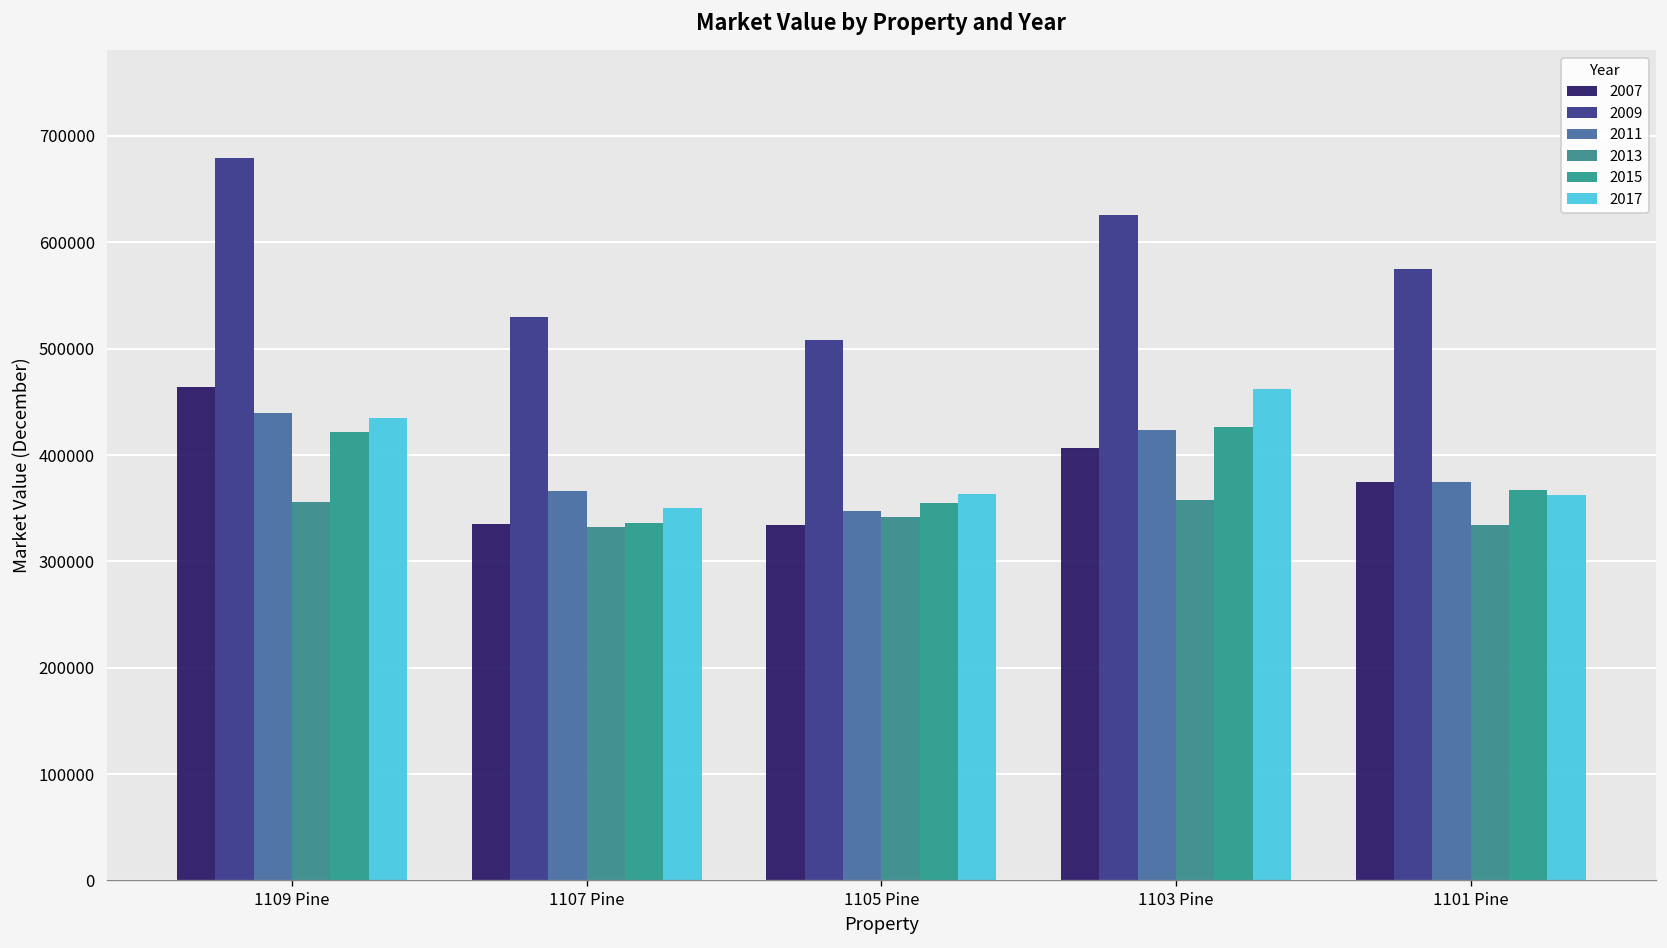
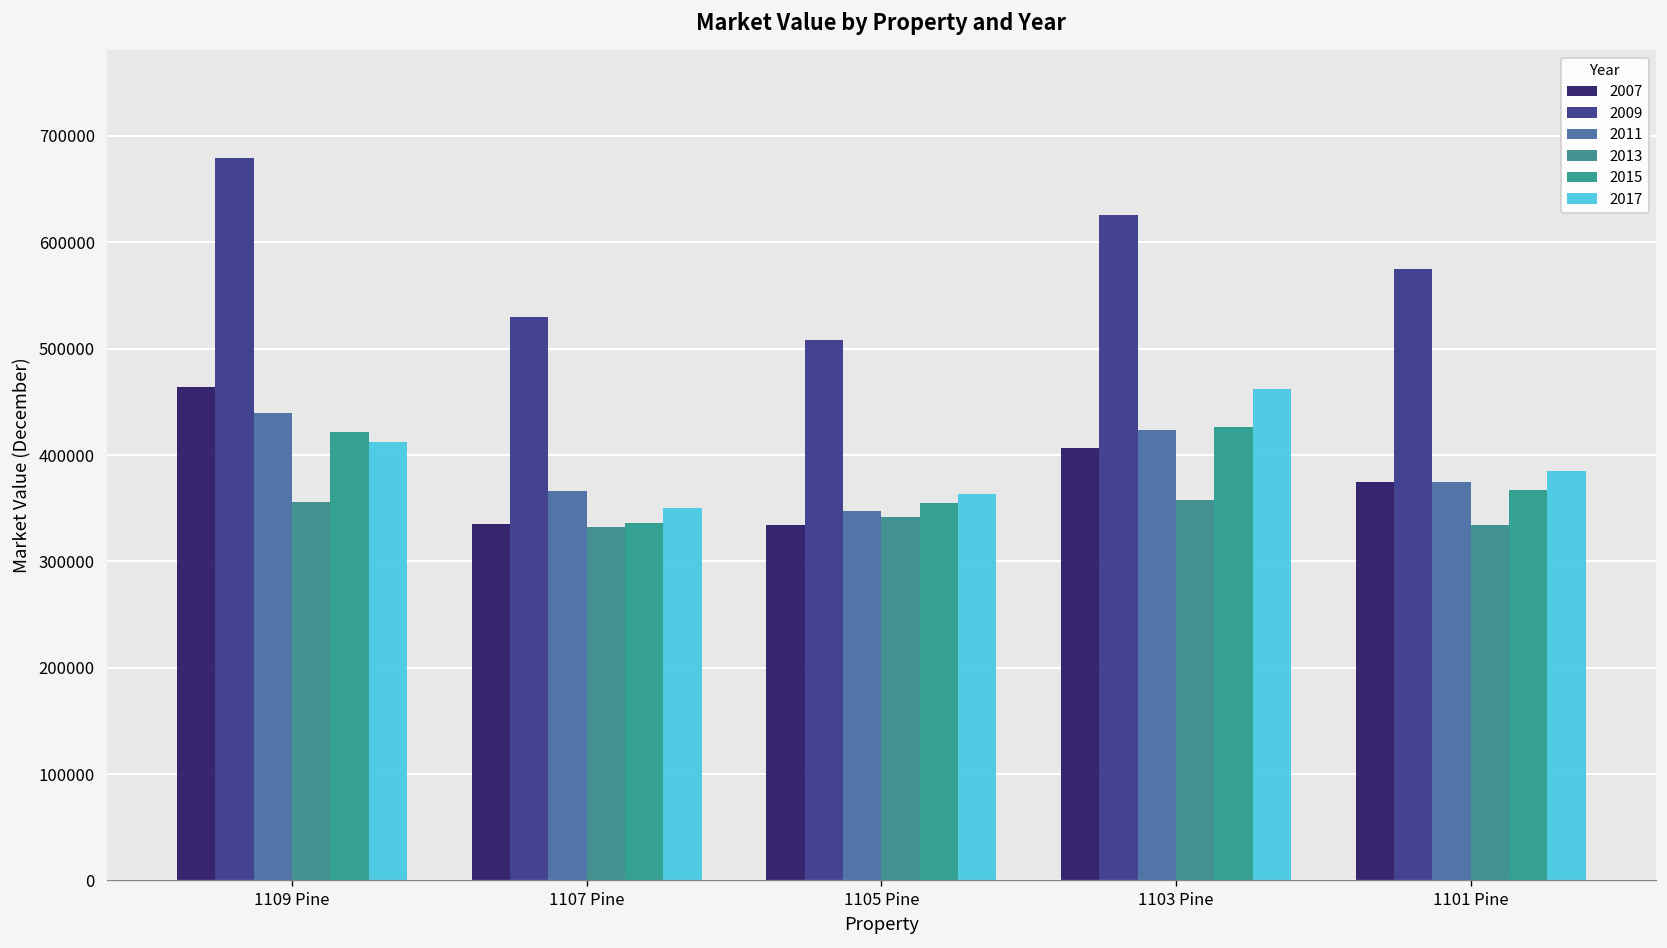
2017, 1109 Pine: 440000 -> 410000
2017, 1101 Pine: 360000 -> 390000
